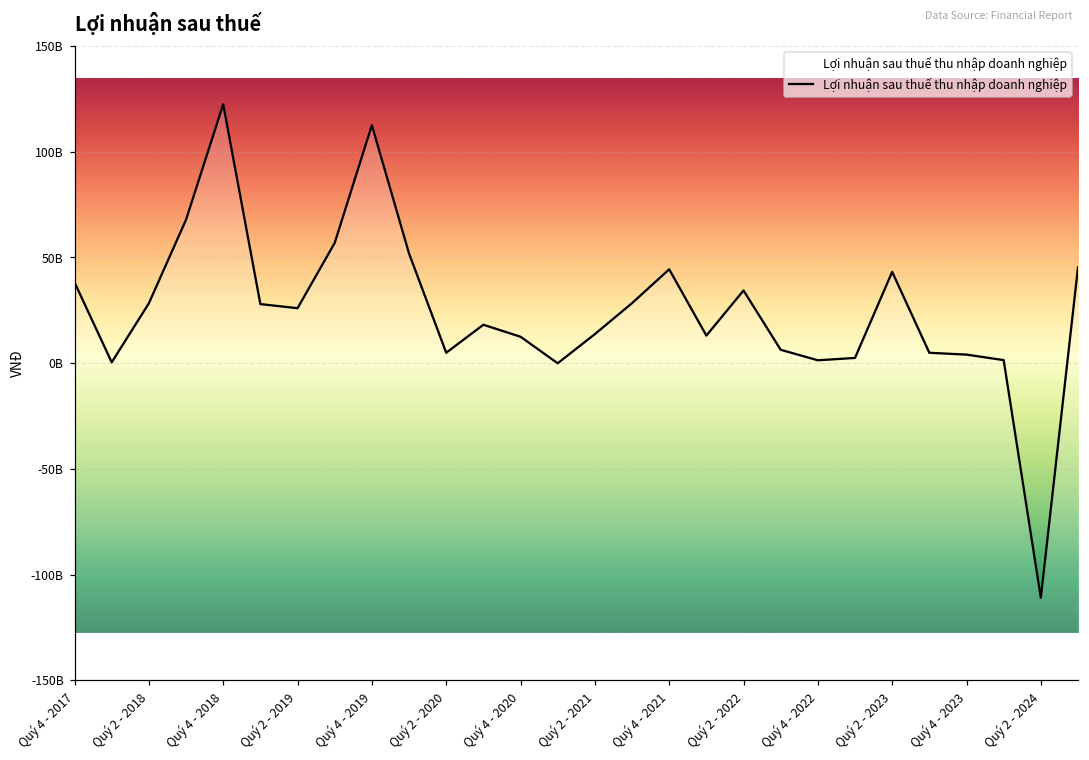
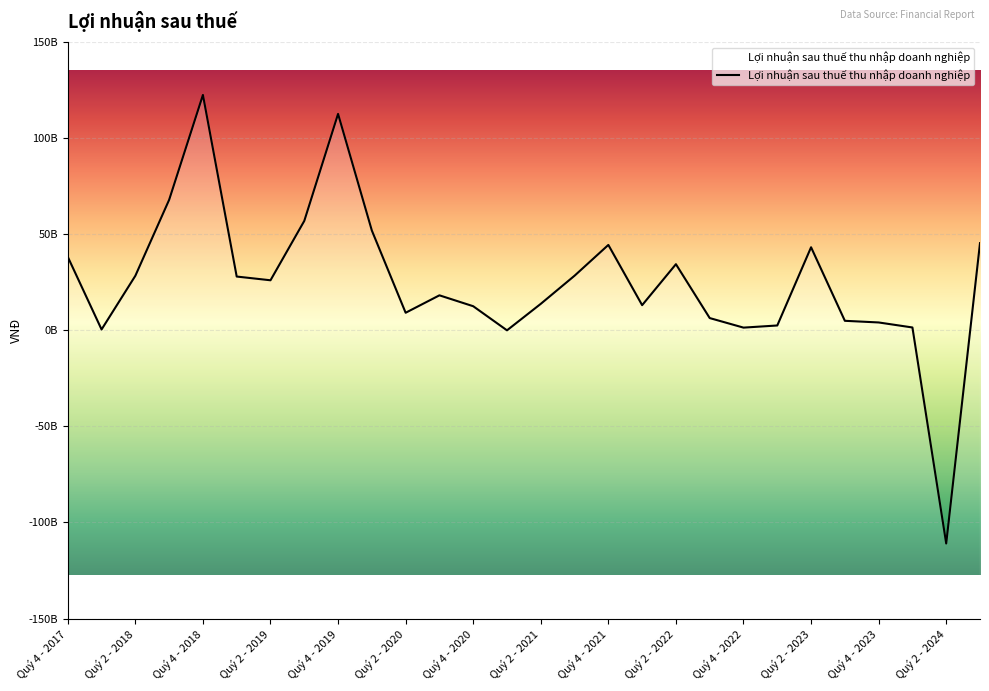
Quý 2 - 2020: 5000000000 -> 9000000000
